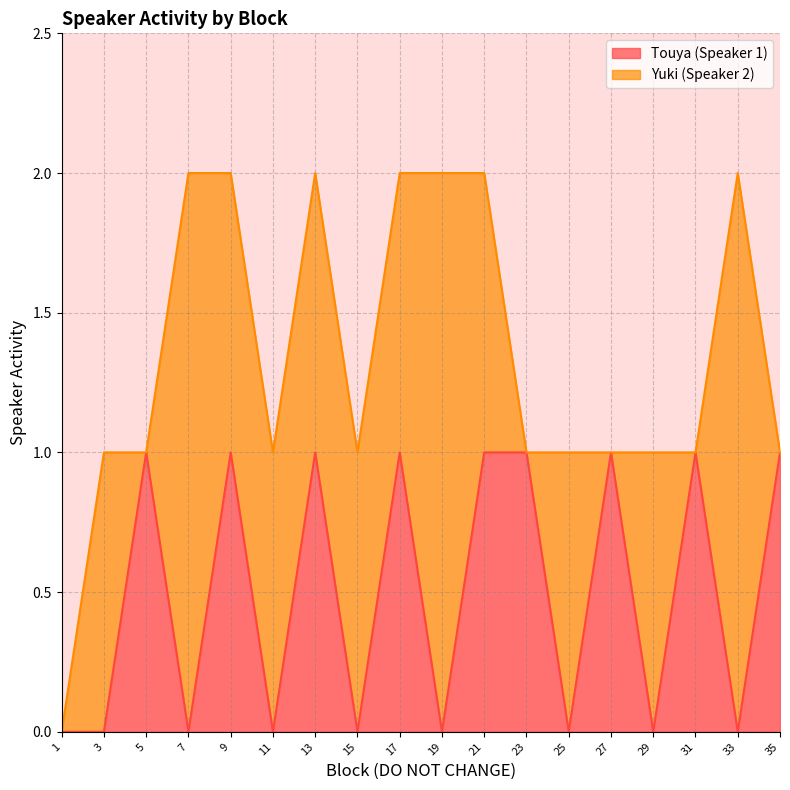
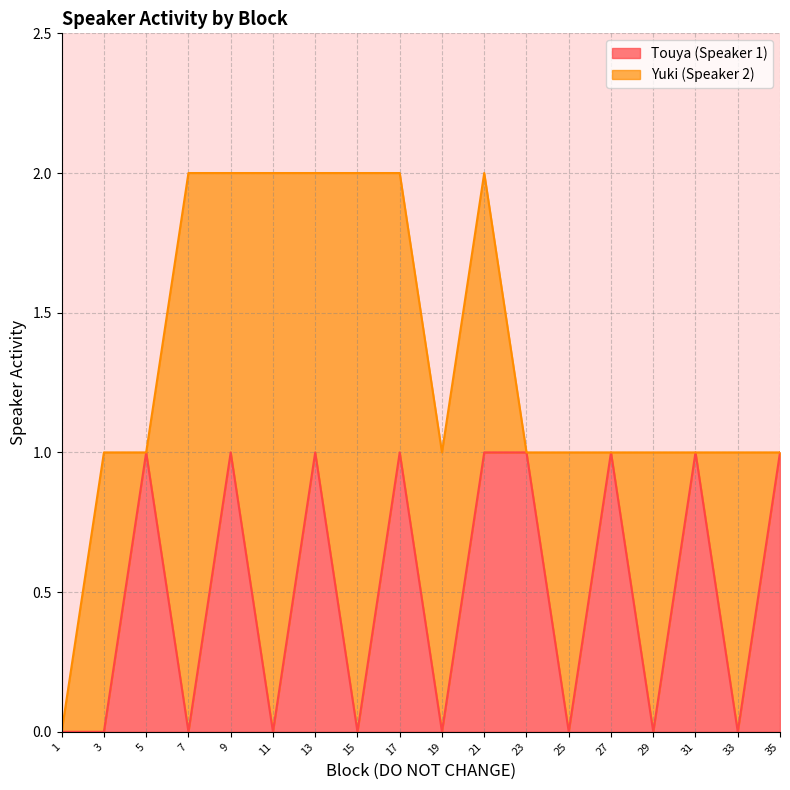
Yuki (Speaker 2), 11: 1 -> 2
Yuki (Speaker 2), 15: 1 -> 2
Yuki (Speaker 2), 19: 2 -> 1
Yuki (Speaker 2), 33: 2 -> 1
